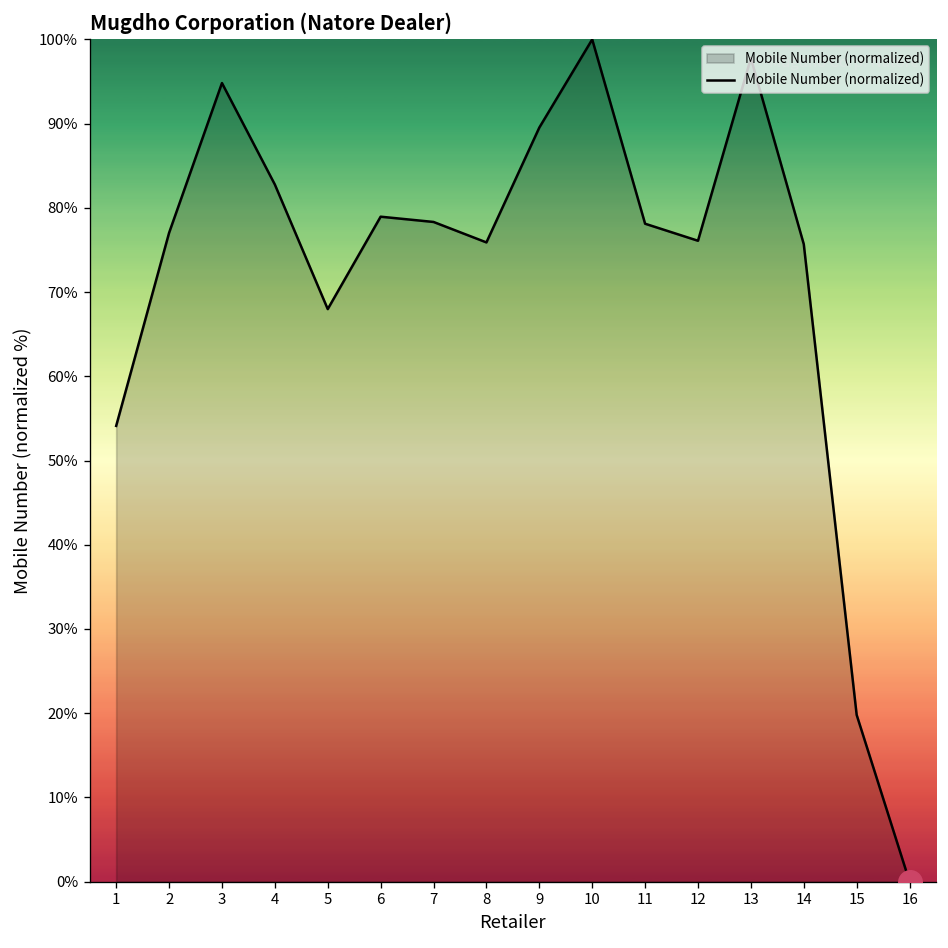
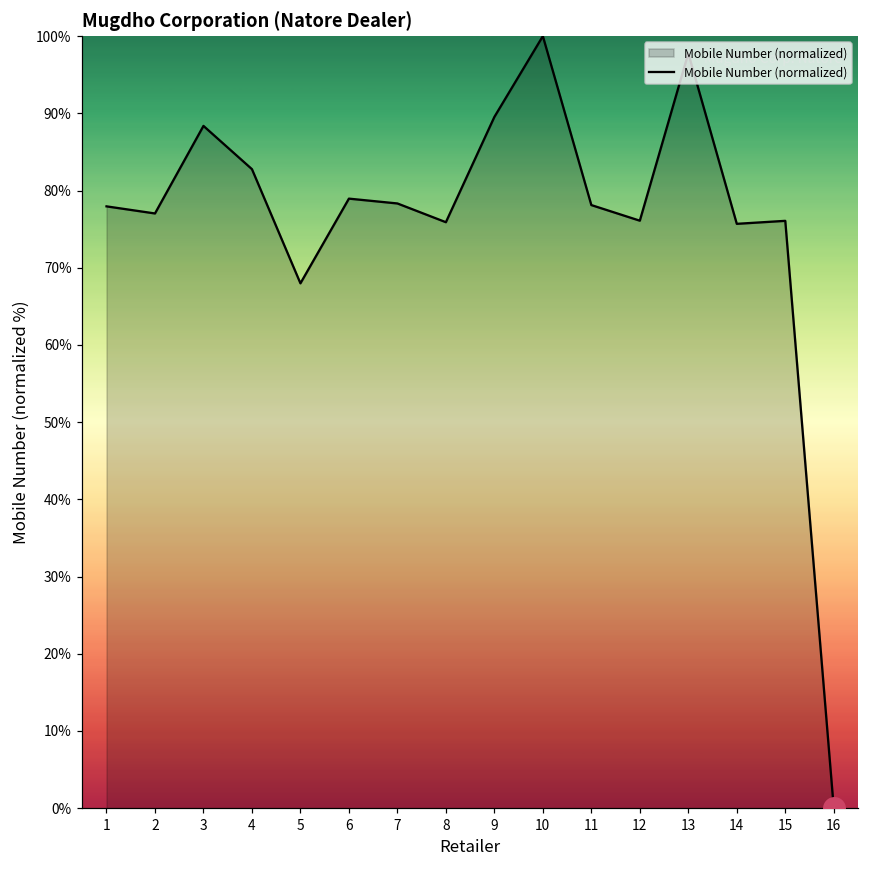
Mobile Number (normalized), 1: 54% -> 78%
Mobile Number (normalized), 3: 95% -> 88%
Mobile Number (normalized), 15: 20% -> 76%
